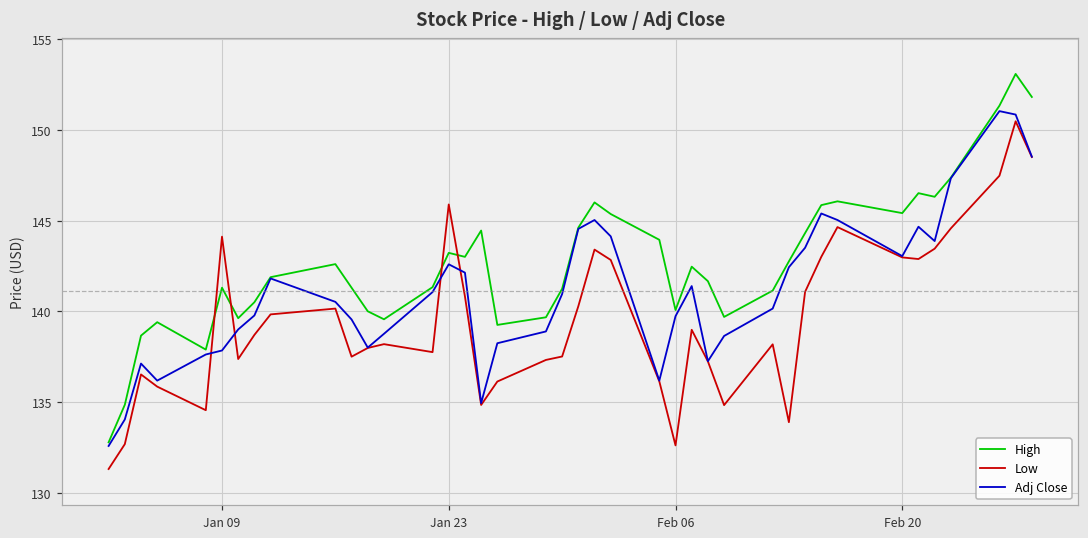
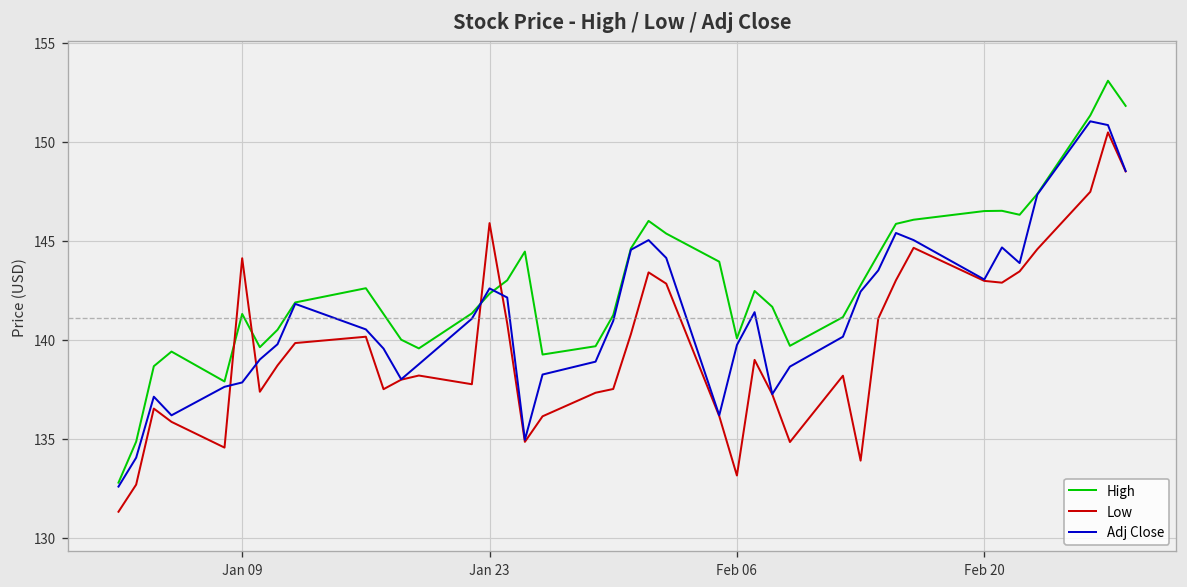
High, Jan 23: 143.2 -> 142.3
Low, Feb 06: 132.6 -> 133.1
High, Feb 20: 145.4 -> 146.5
